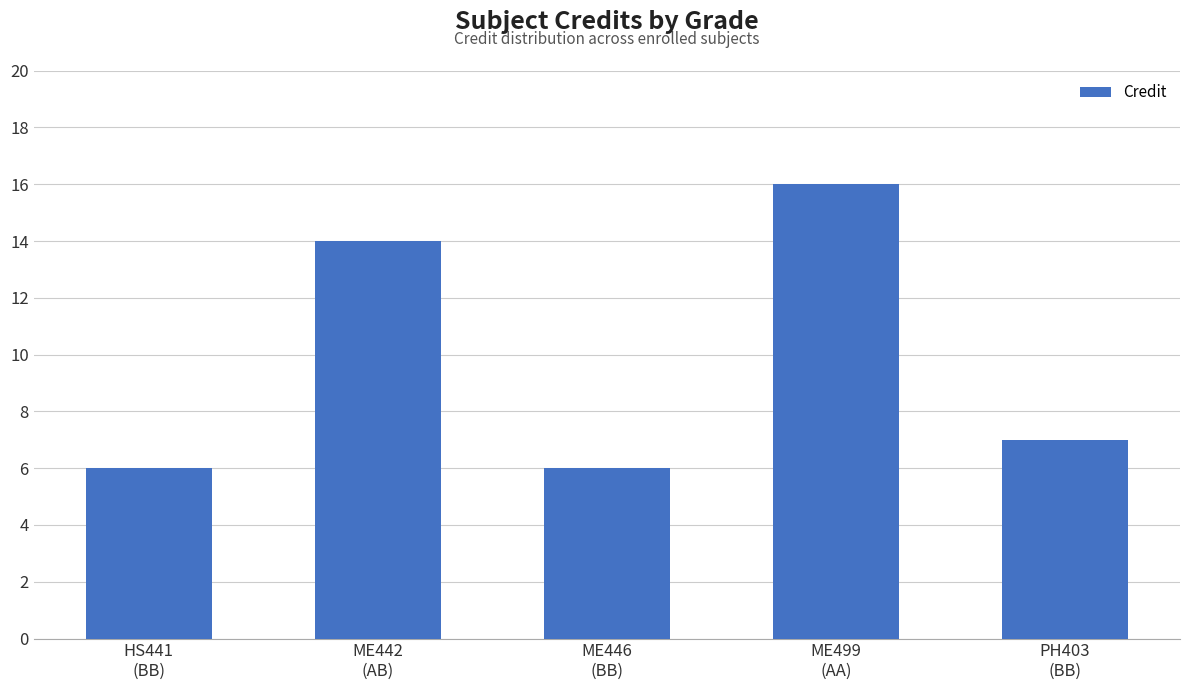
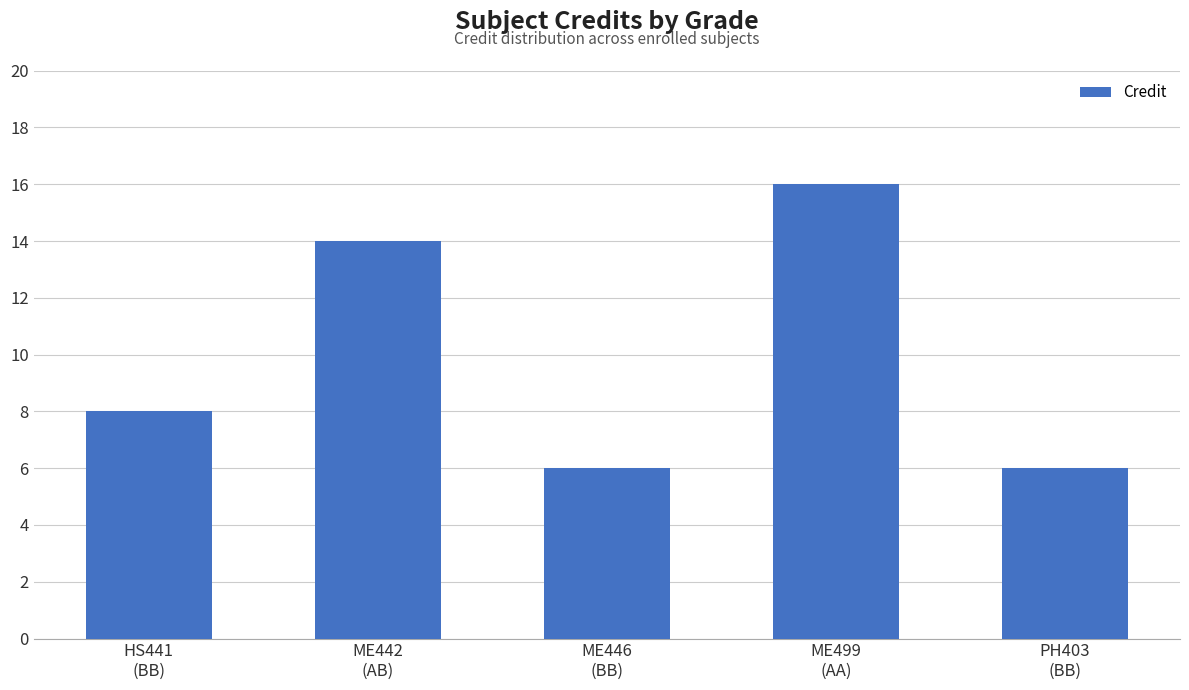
HS441 (BB): 6 -> 8
PH403 (BB): 7 -> 6
